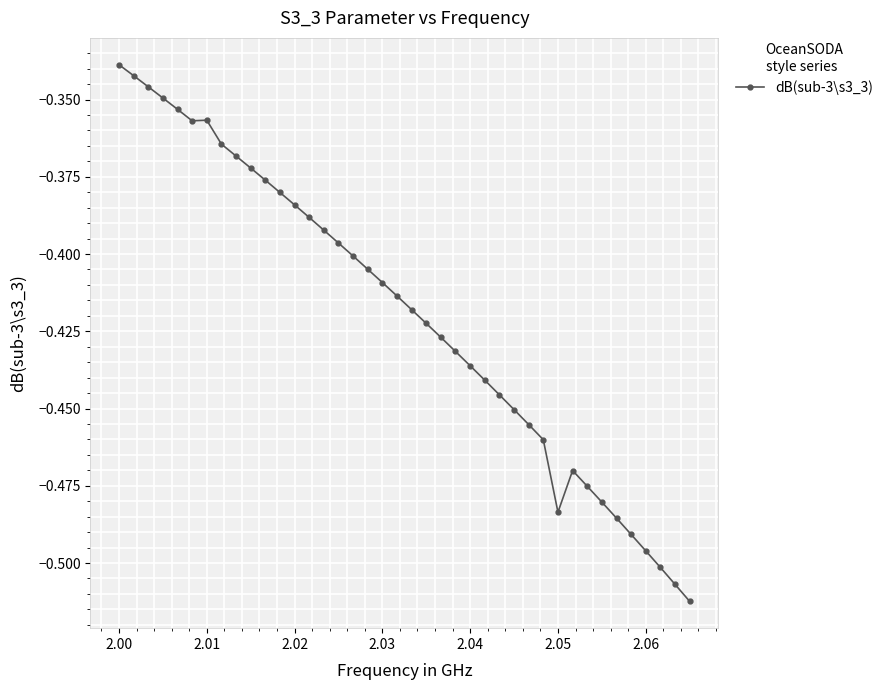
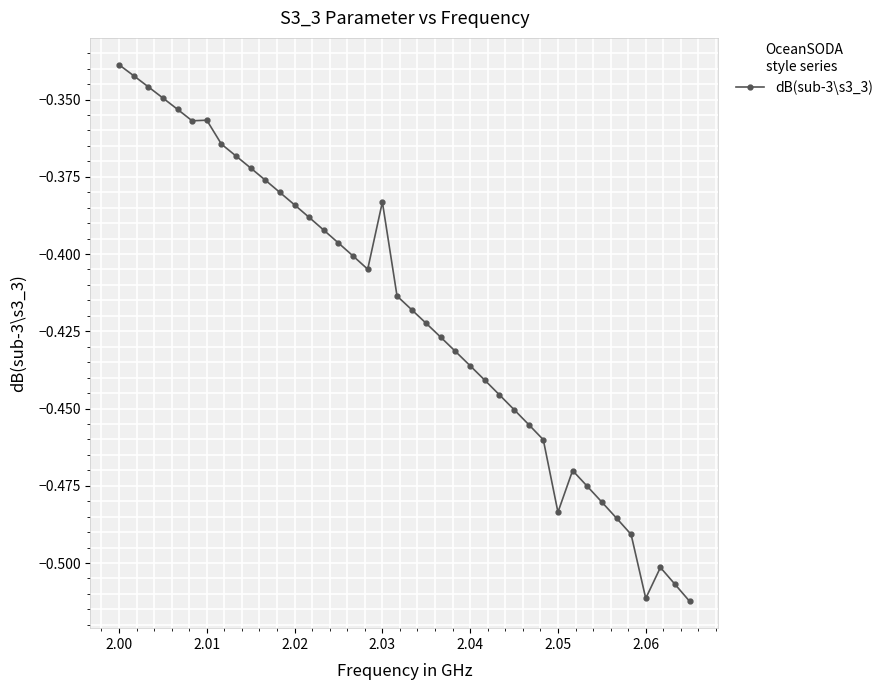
2.03: -0.409 -> -0.383
2.06: -0.496 -> -0.511
